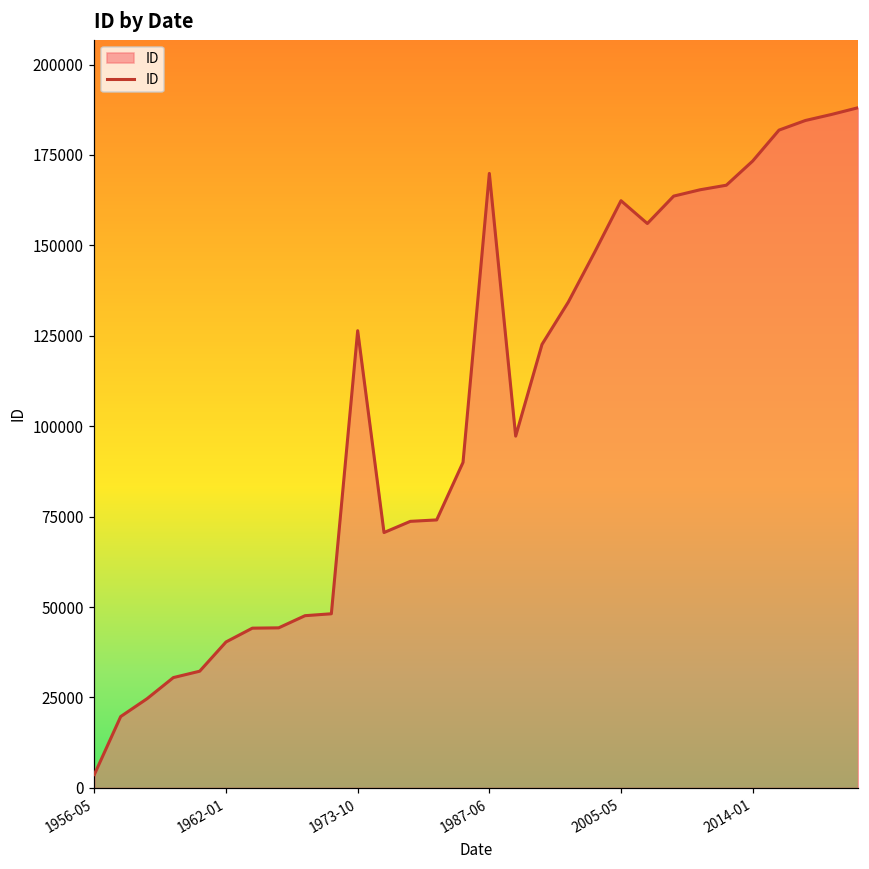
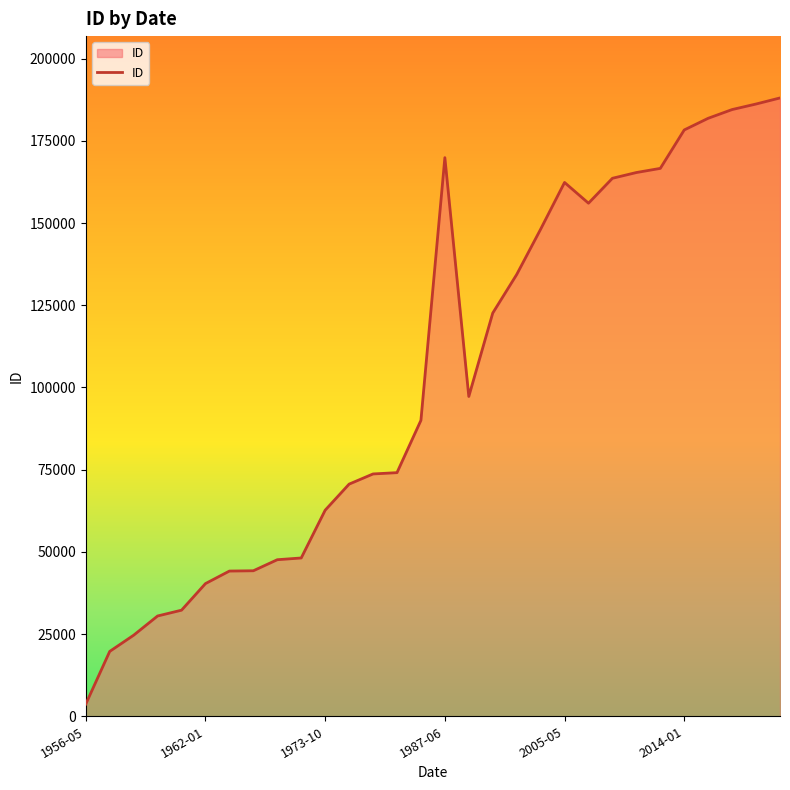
1973-10: 126000 -> 63000
2014-01: 173000 -> 178000
